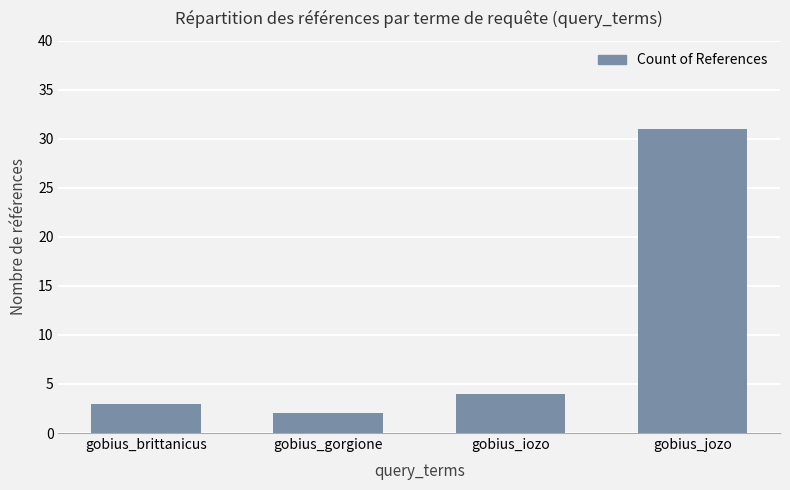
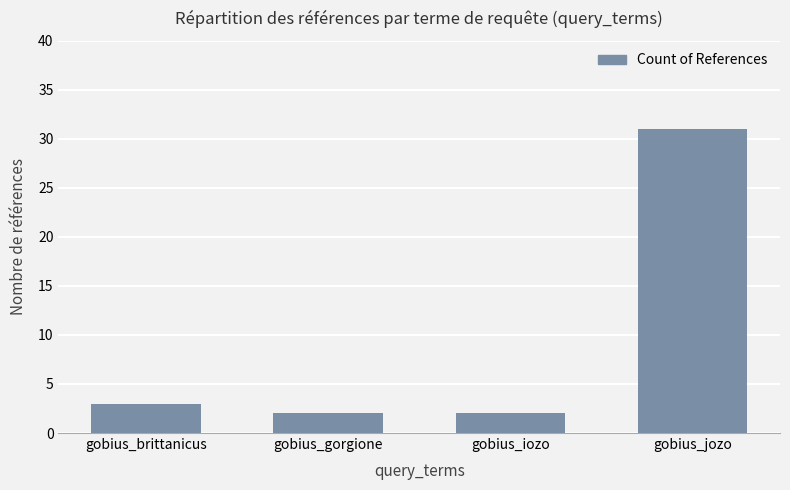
gobius_iozo: 4 -> 2
